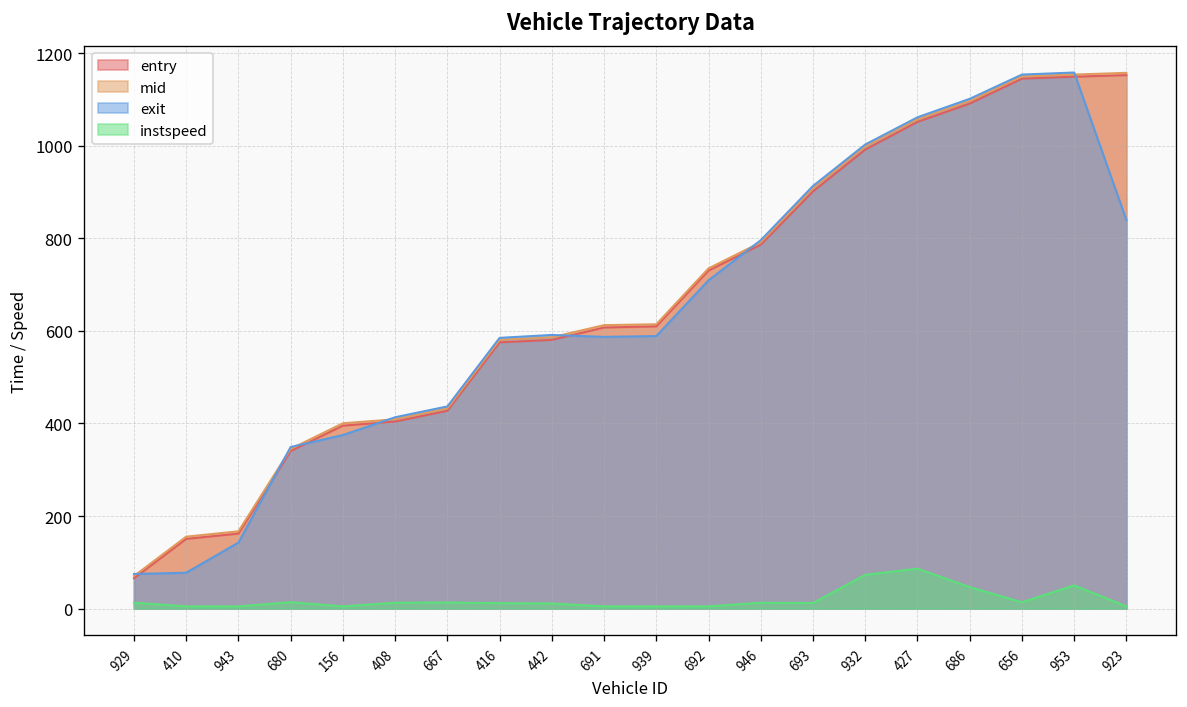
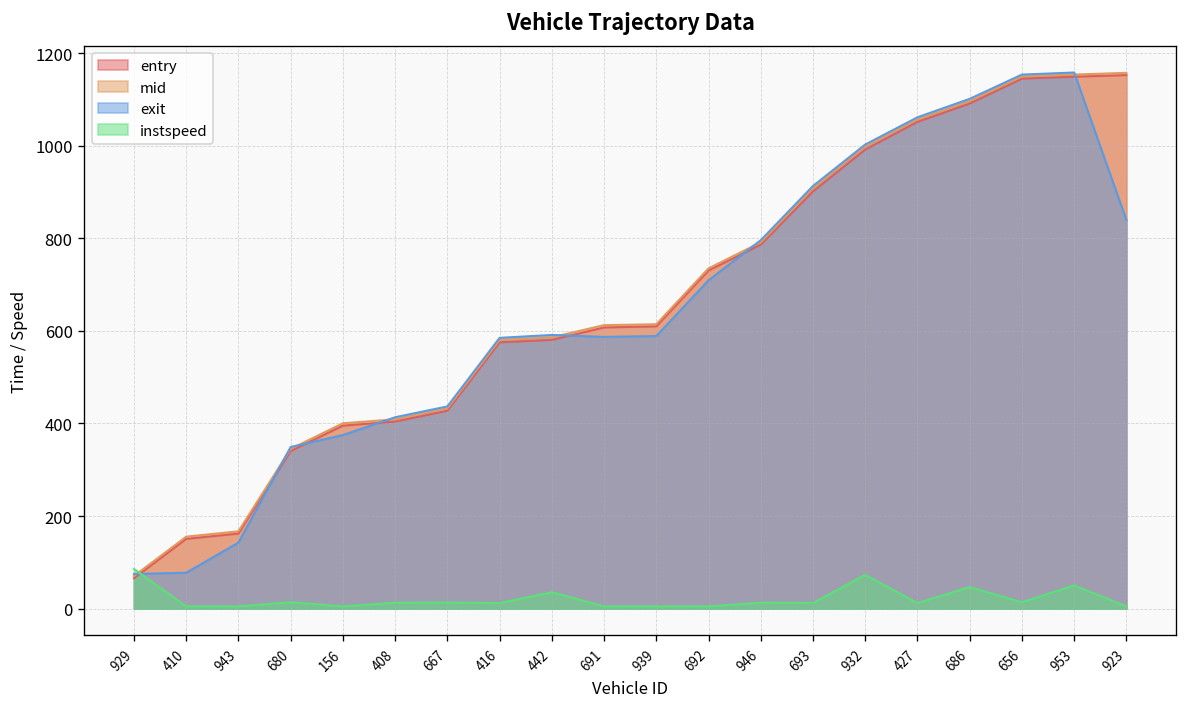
instspeed, 929: 10 -> 90
instspeed, 442: 10 -> 40
instspeed, 427: 90 -> 10
